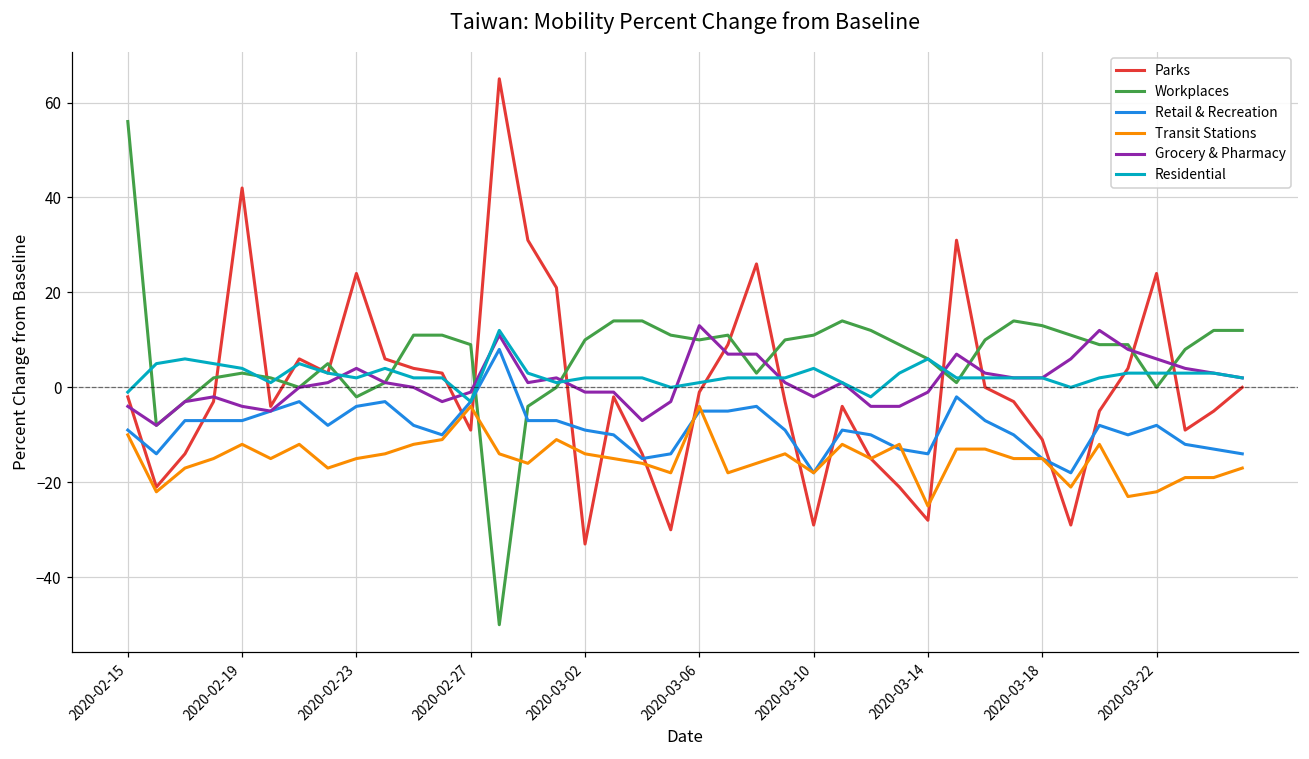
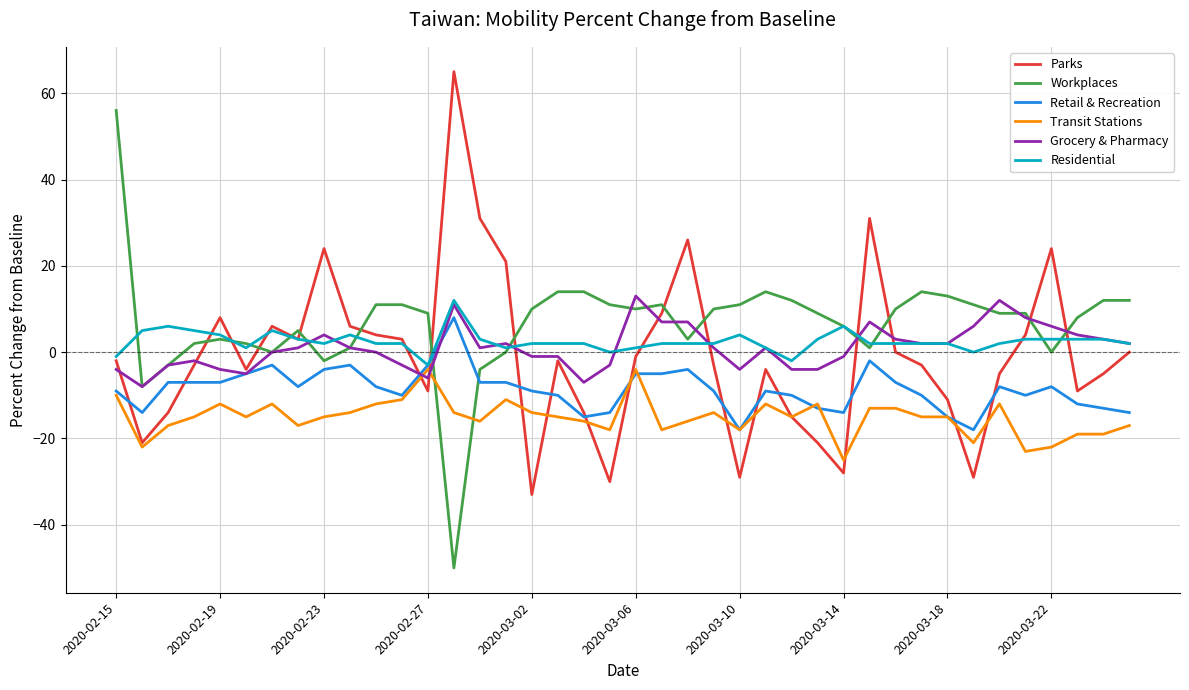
Parks, 2020-02-19: 42 -> 8
Grocery & Pharmacy, 2020-02-27: -1 -> -6
Grocery & Pharmacy, 2020-03-10: -2 -> -4
